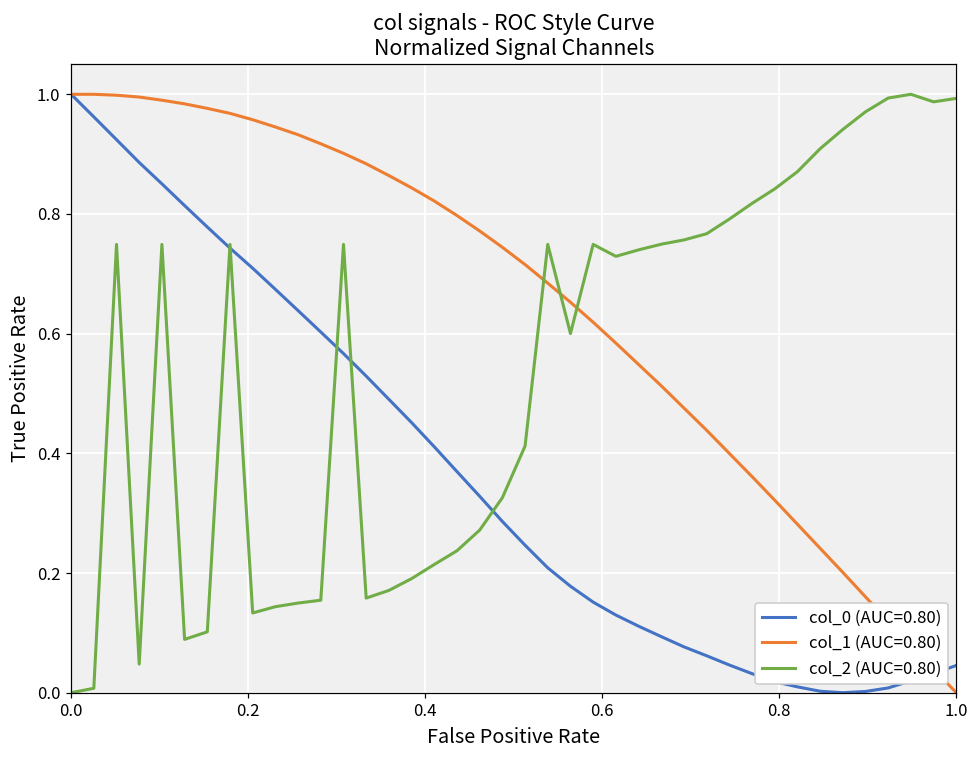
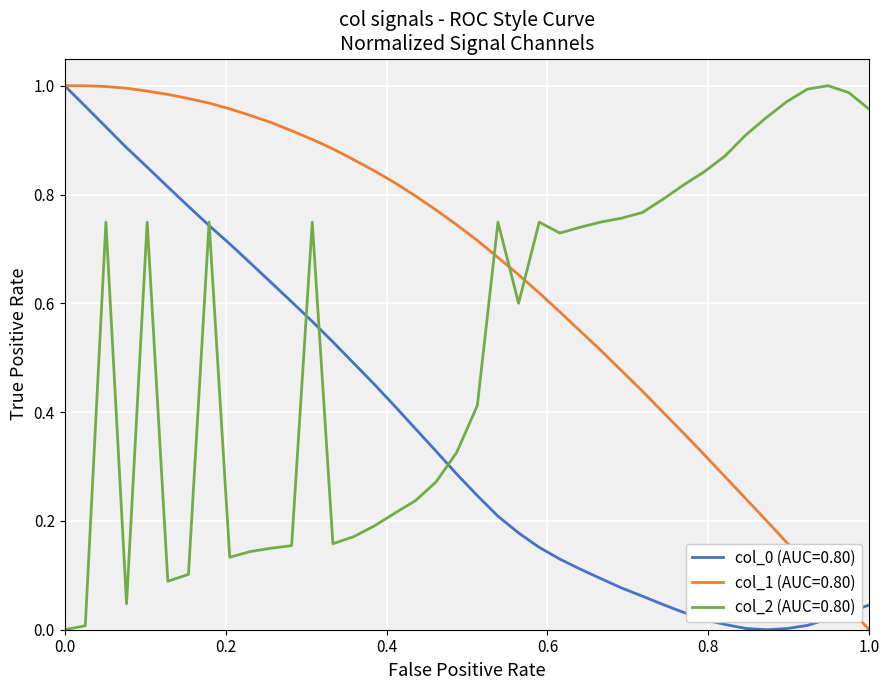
col_2 (AUC=0.80), 1.0: 0.99 -> 0.96
